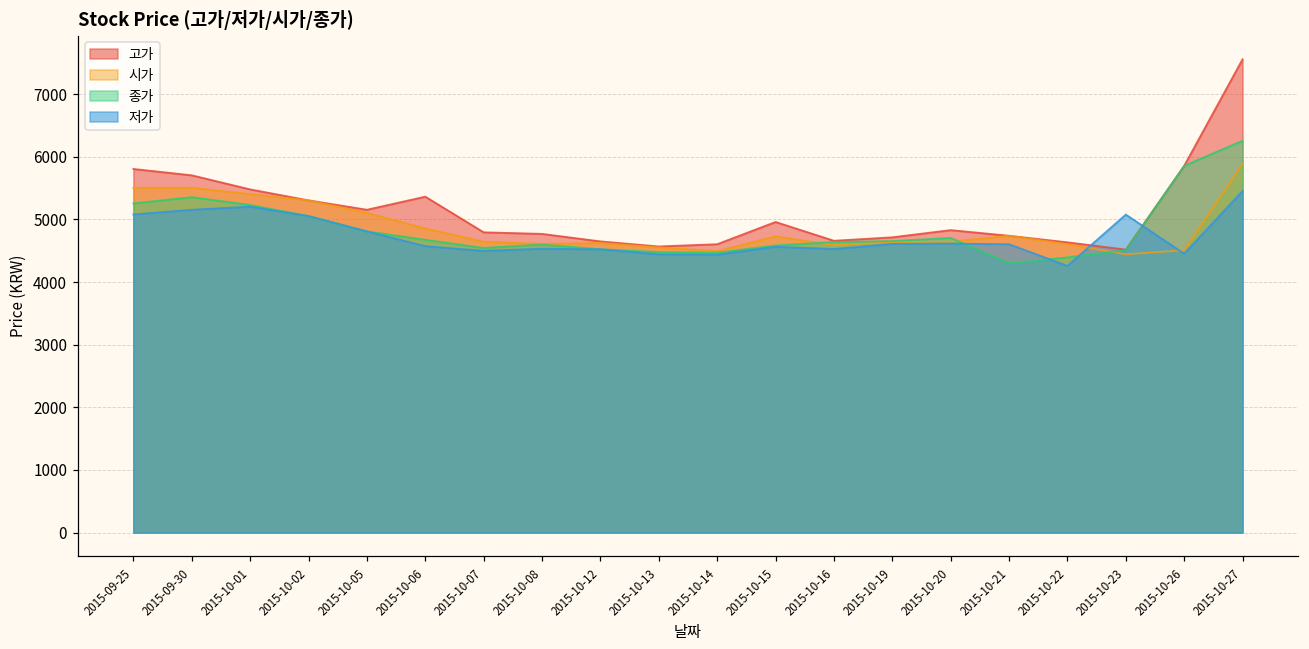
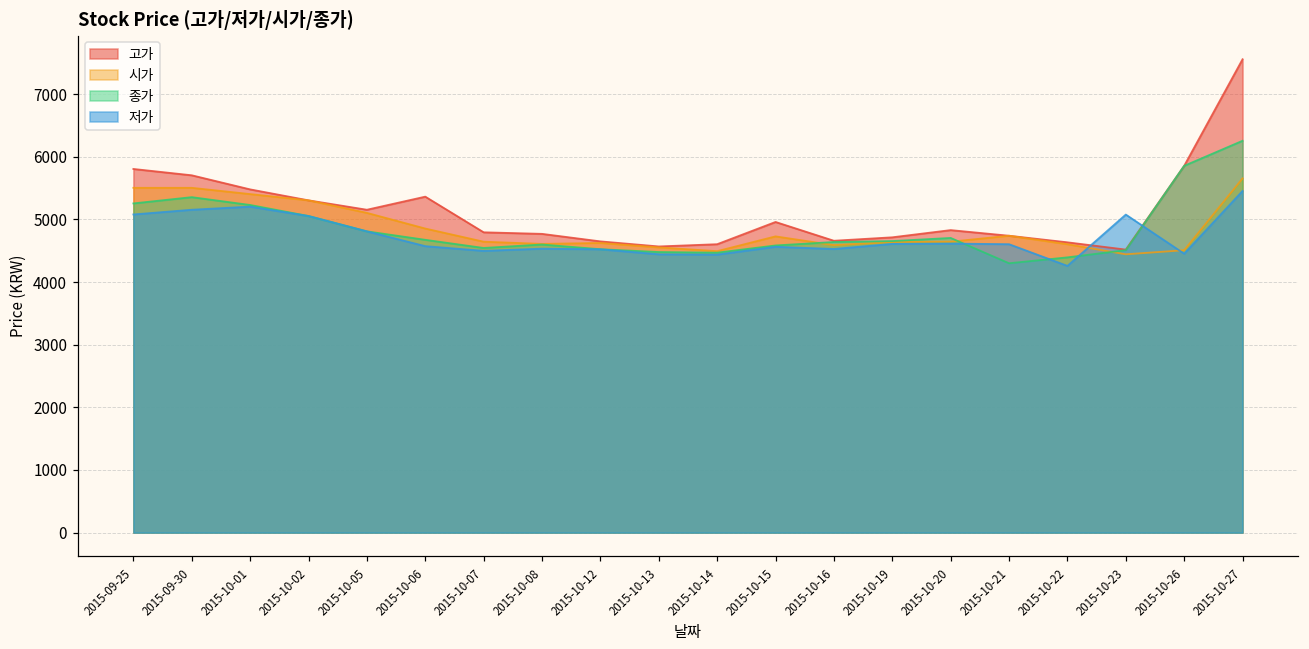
시가, 2015-10-27: 5900 -> 5700
